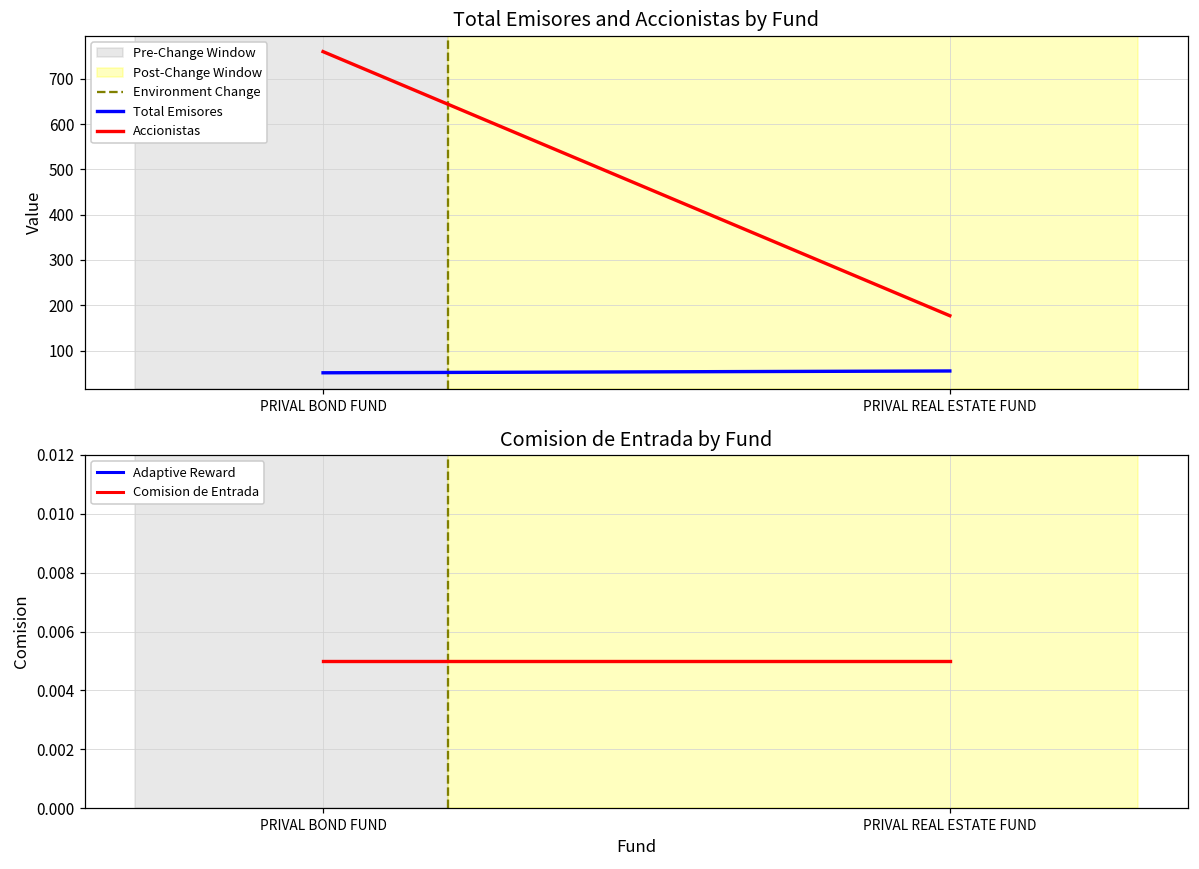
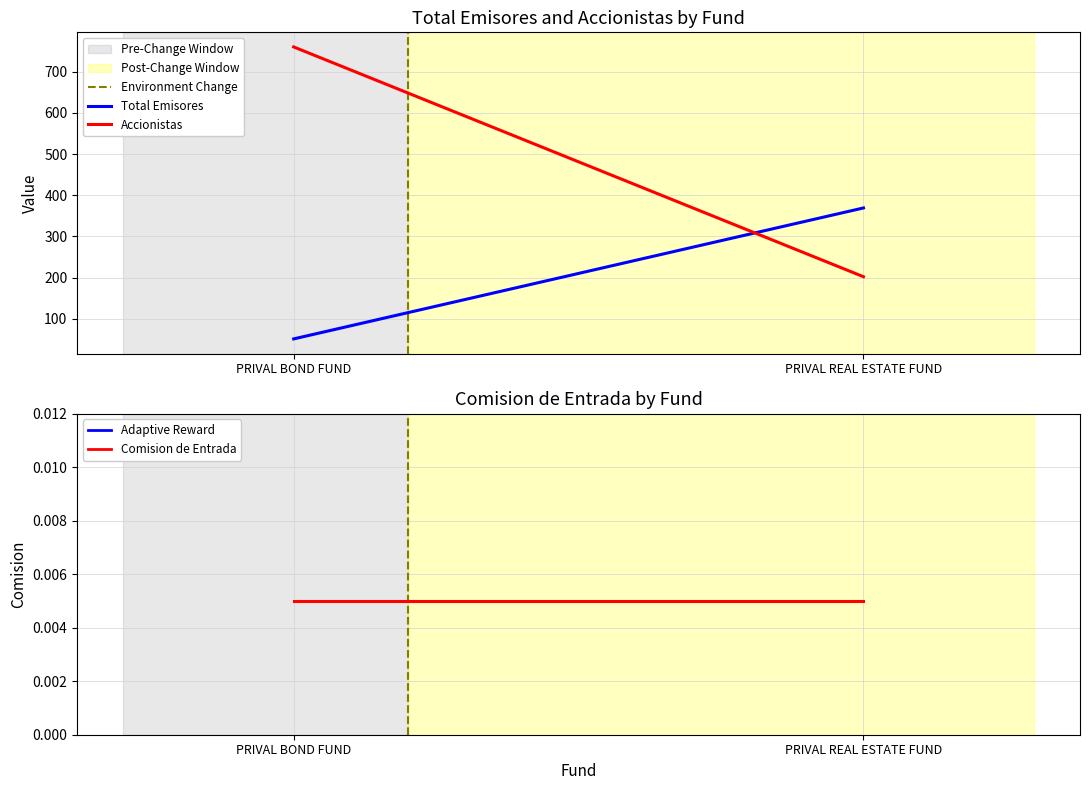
Total Emisores and Accionistas by Fund, Total Emisores, PRIVAL REAL ESTATE FUND: 60 -> 370
Total Emisores and Accionistas by Fund, Accionistas, PRIVAL REAL ESTATE FUND: 180 -> 200
